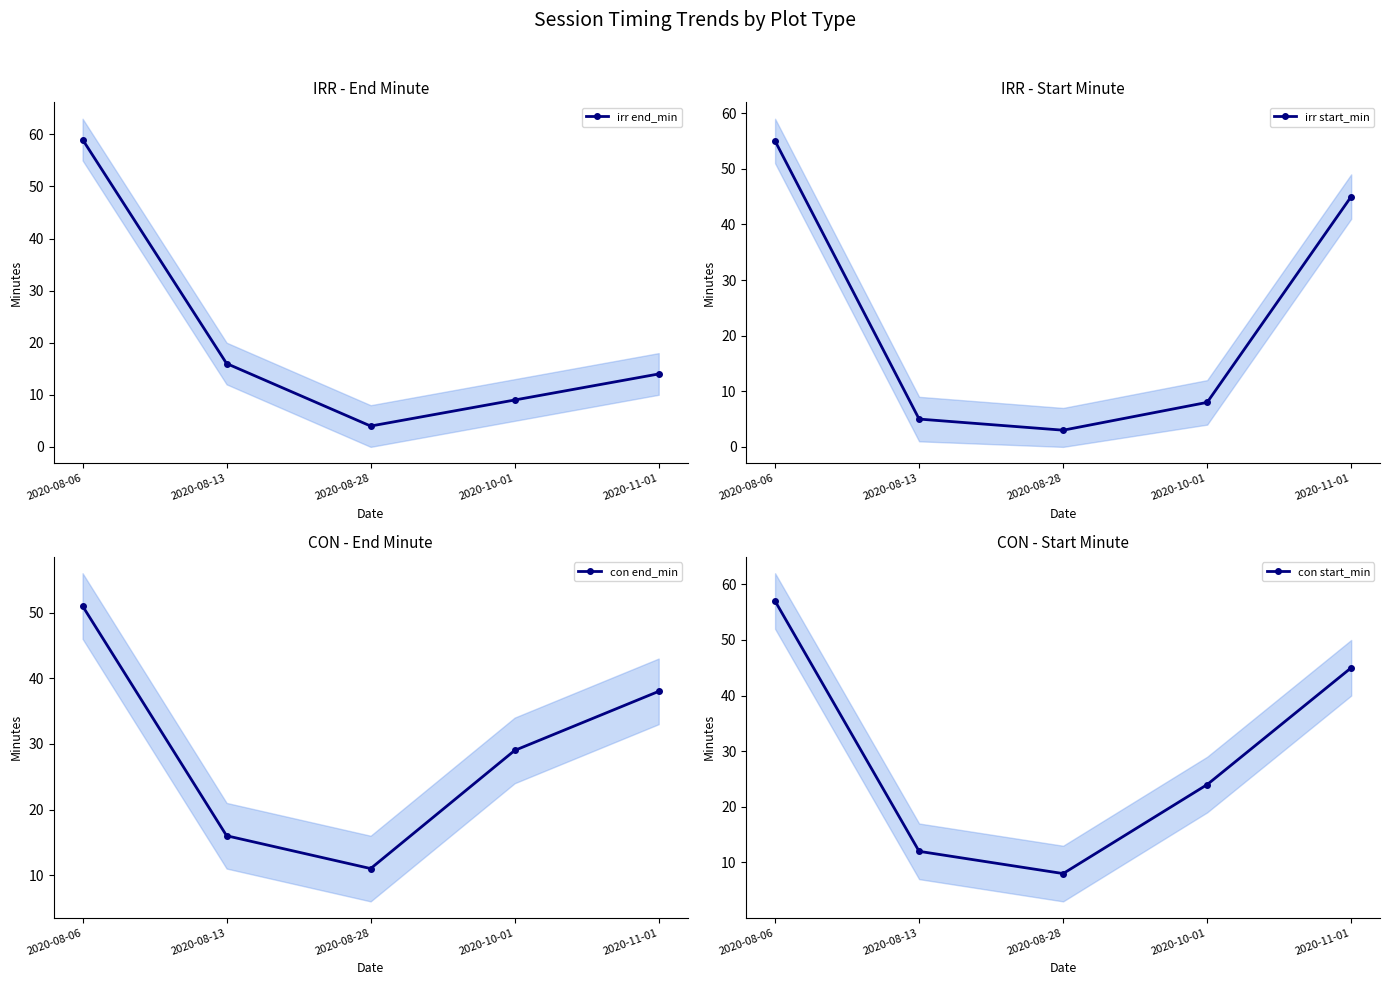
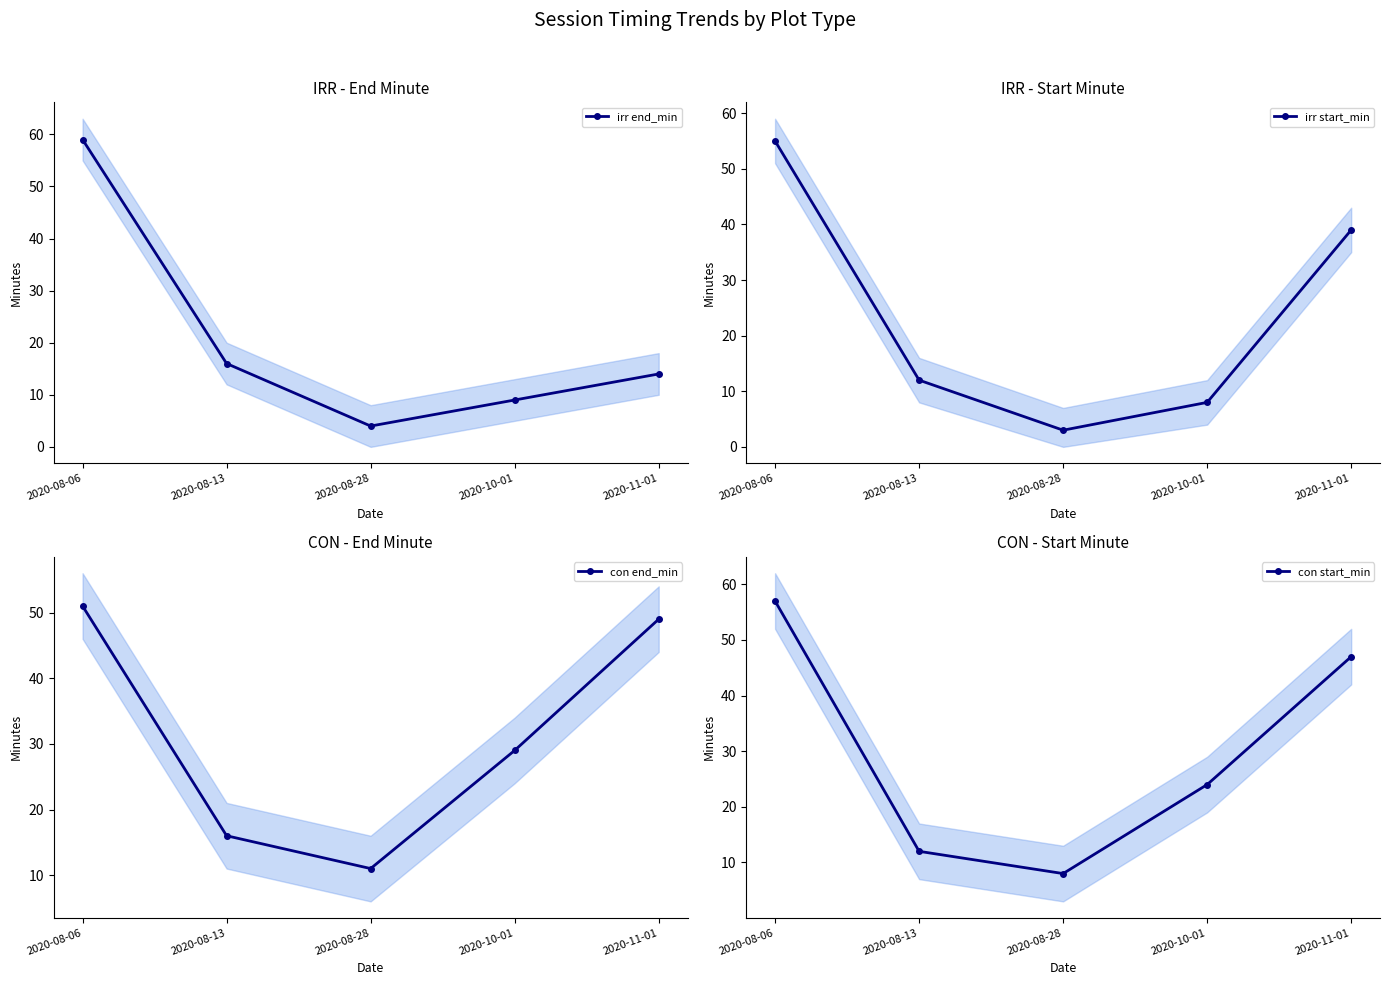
IRR - Start Minute, irr start_min, 2020-08-13: 5 -> 12
IRR - Start Minute, irr start_min, 2020-11-01: 45 -> 39
CON - End Minute, con end_min, 2020-11-01: 38 -> 49
CON - Start Minute, con start_min, 2020-11-01: 45 -> 47
